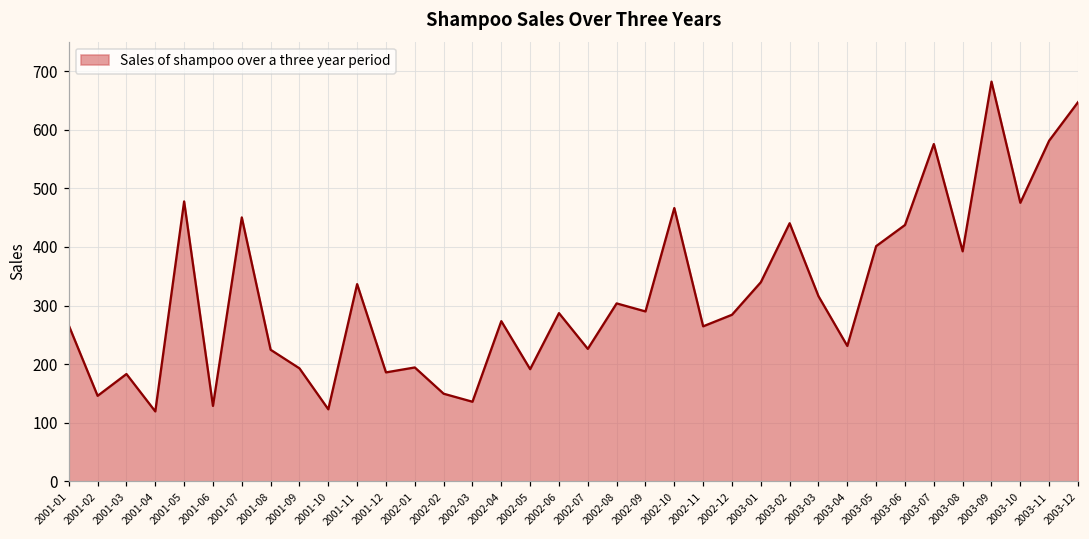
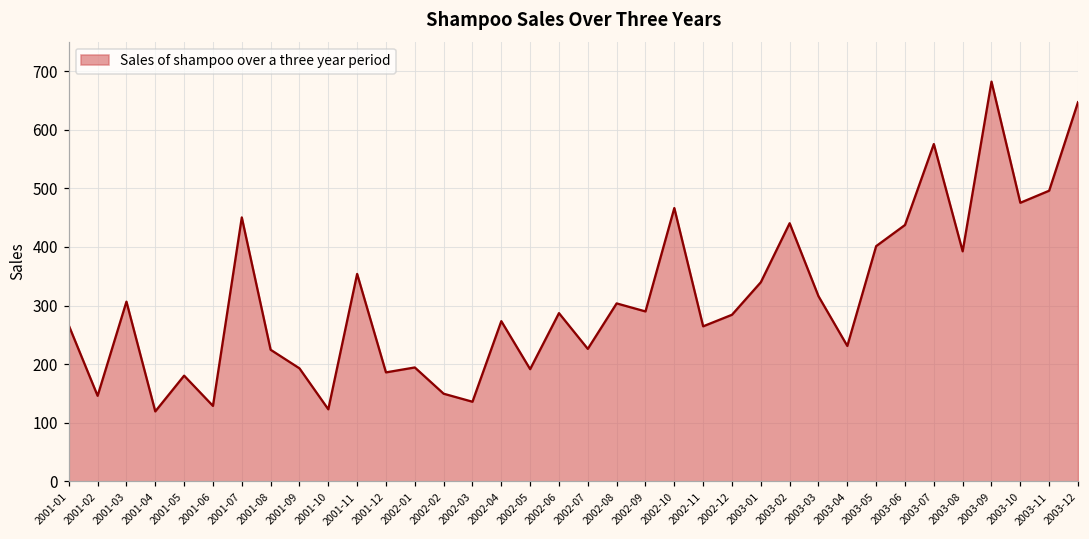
2001-03: 180 -> 310
2001-05: 480 -> 180
2001-11: 340 -> 350
2003-11: 580 -> 500
